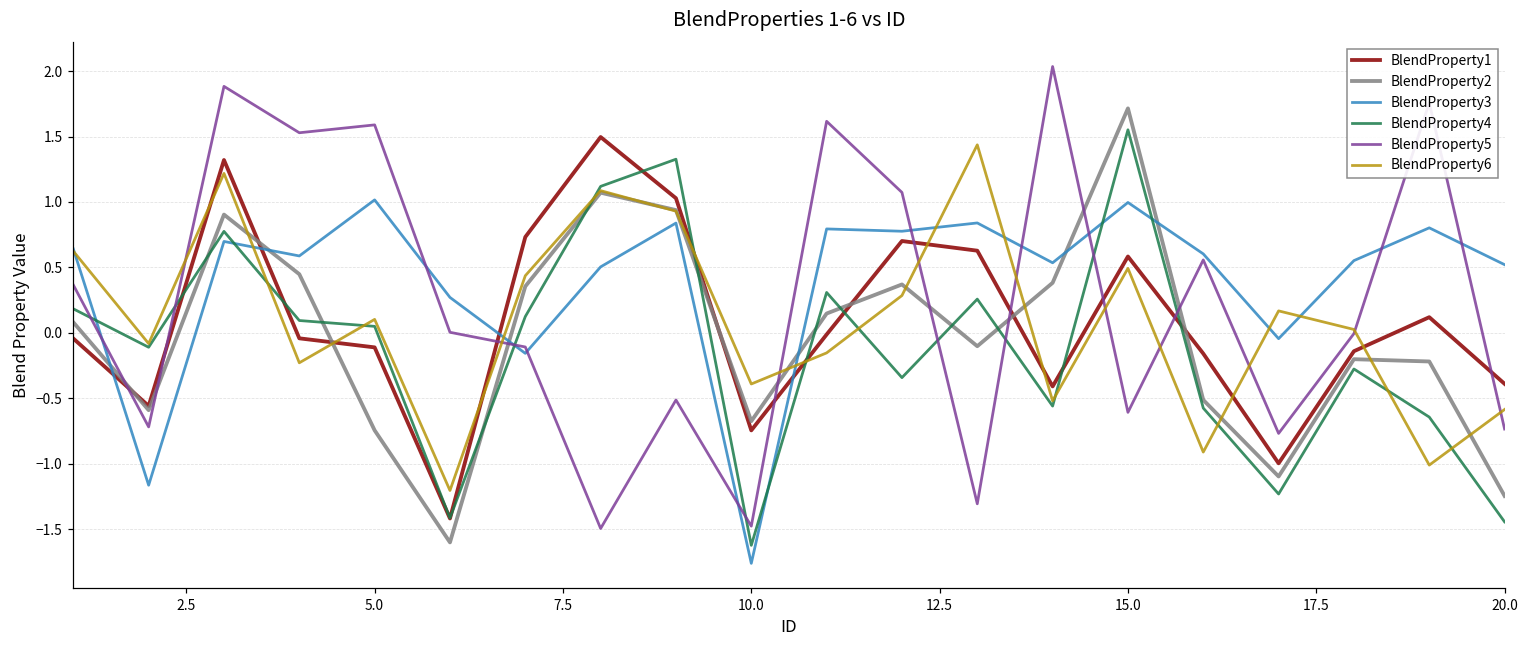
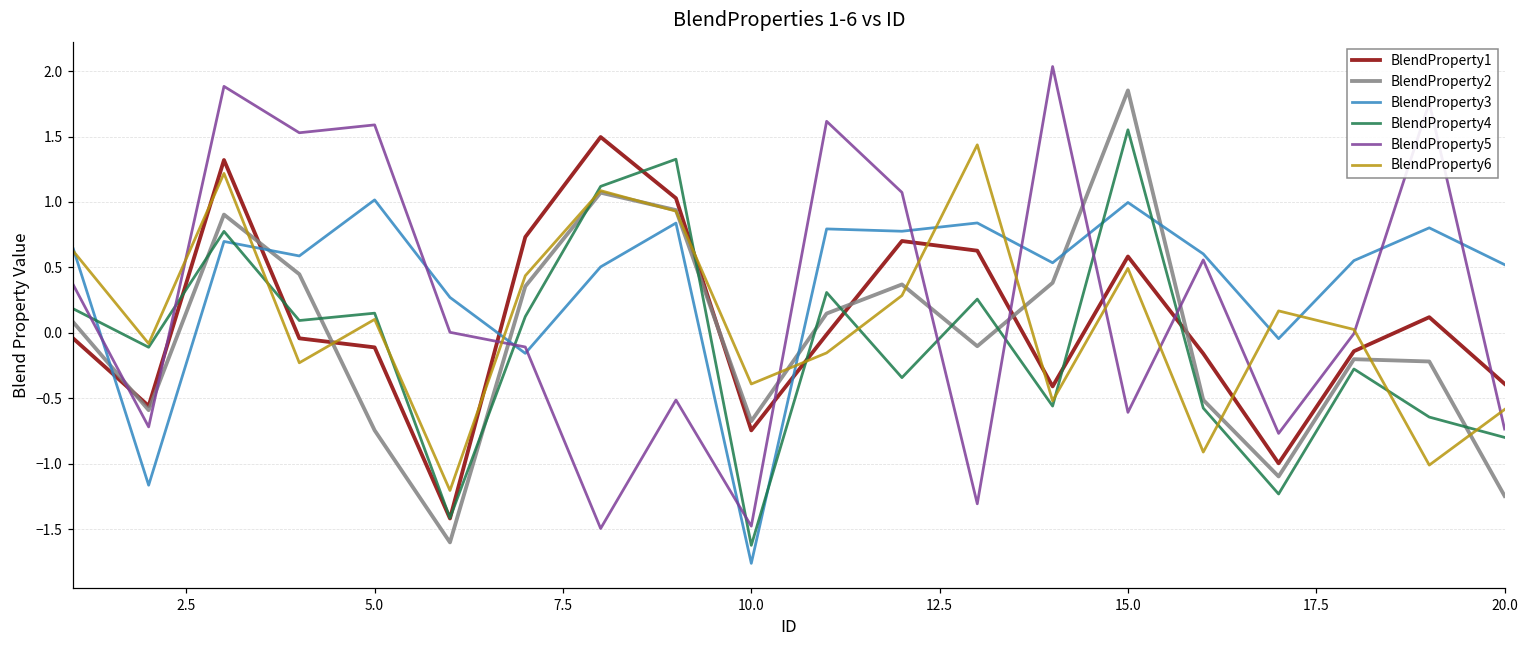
BlendProperty4, 5.0: 0.05 -> 0.15
BlendProperty2, 15.0: 1.71 -> 1.85
BlendProperty4, 20.0: -1.45 -> -0.80
